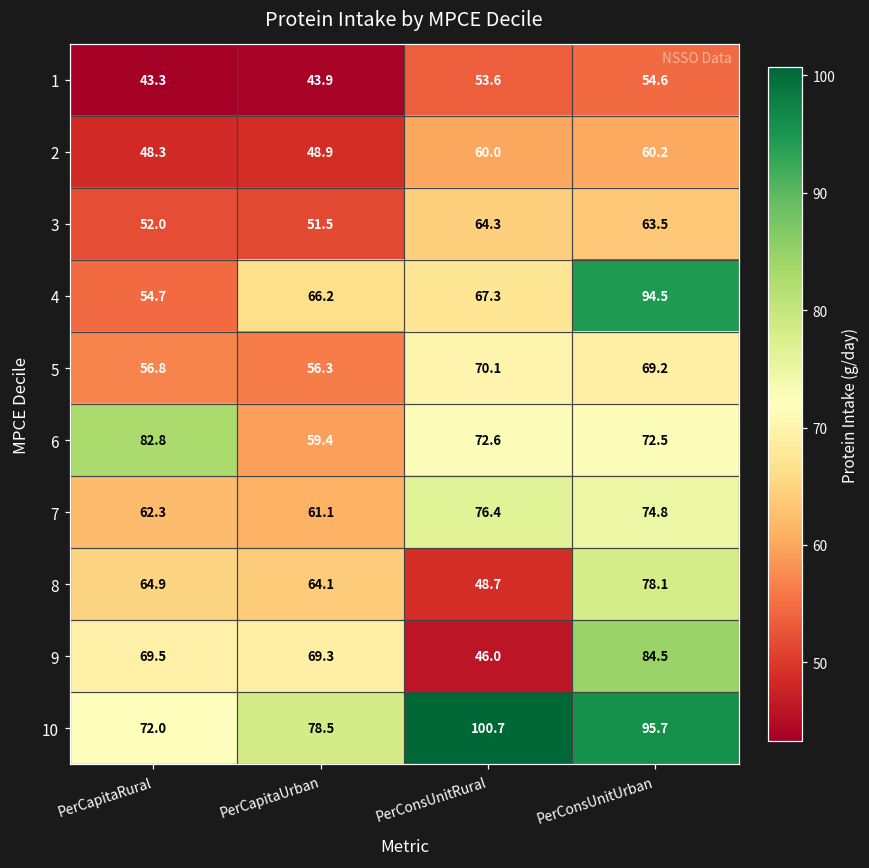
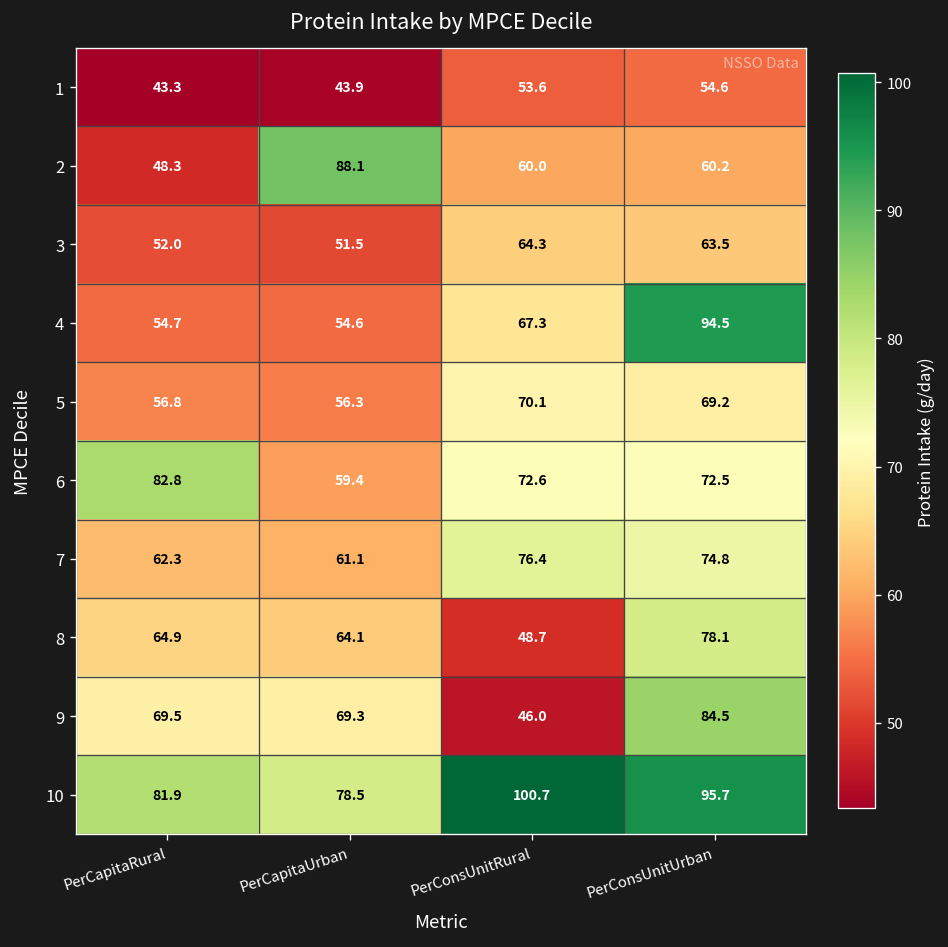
2, PerCapitaUrban: 48.9 -> 88.1
4, PerCapitaUrban: 66.2 -> 54.6
10, PerCapitaRural: 72.0 -> 81.9
